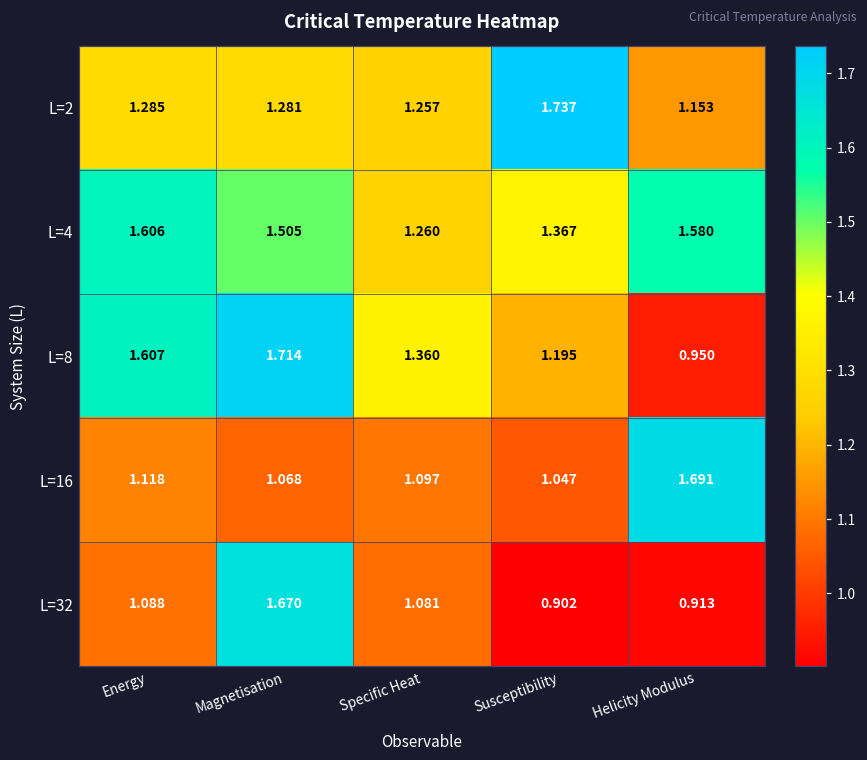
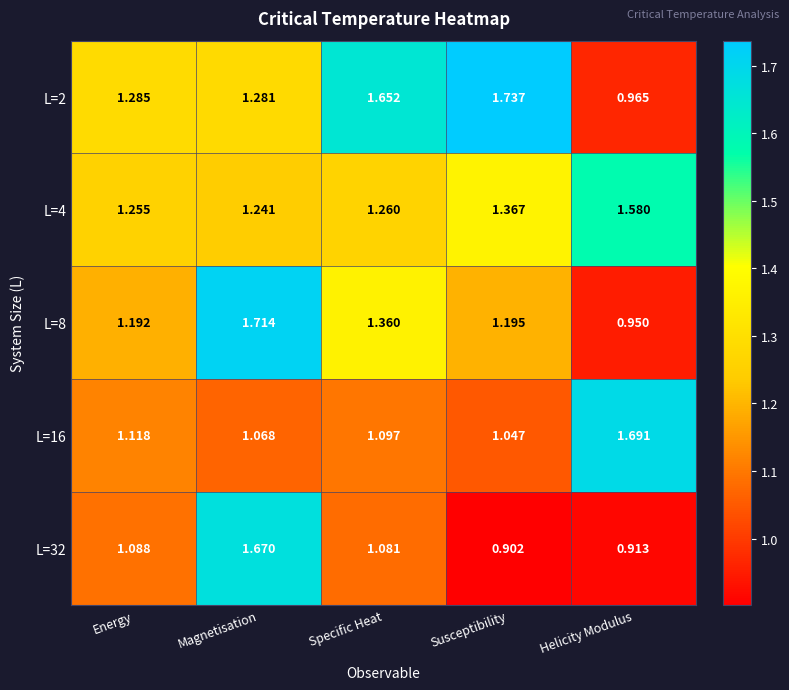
L=2, Specific Heat: 1.257 -> 1.652
L=2, Helicity Modulus: 1.153 -> 0.965
L=4, Energy: 1.606 -> 1.255
L=4, Magnetisation: 1.505 -> 1.241
L=8, Energy: 1.607 -> 1.192
